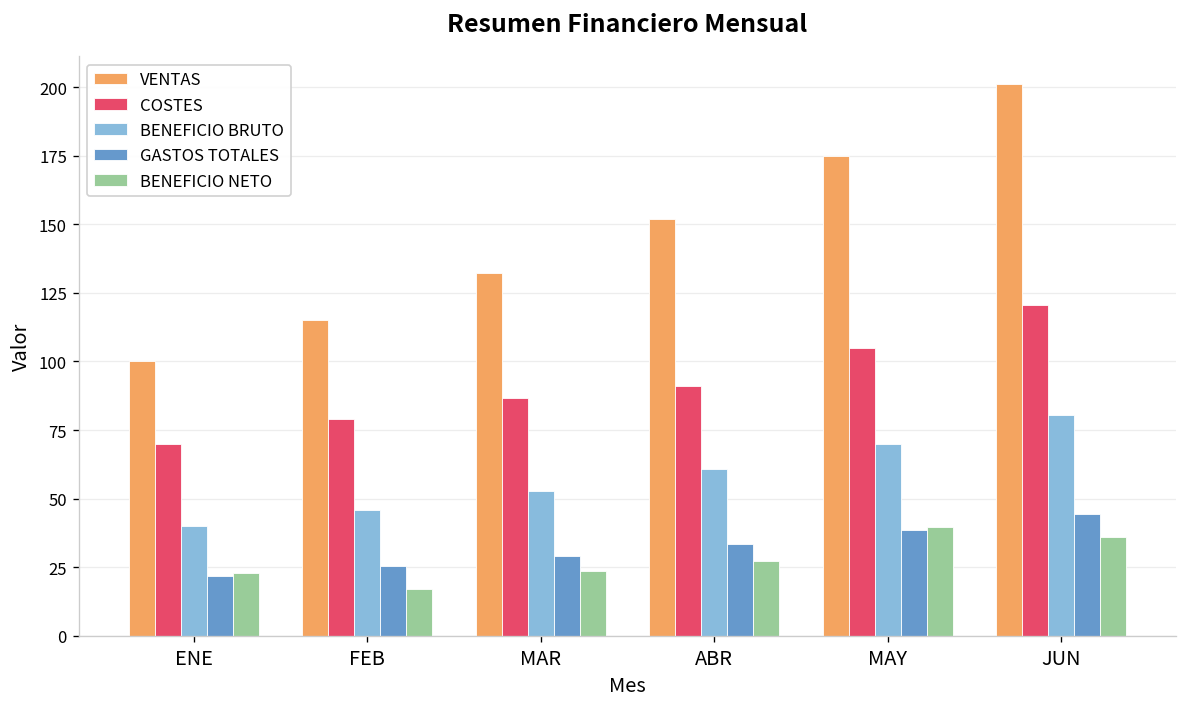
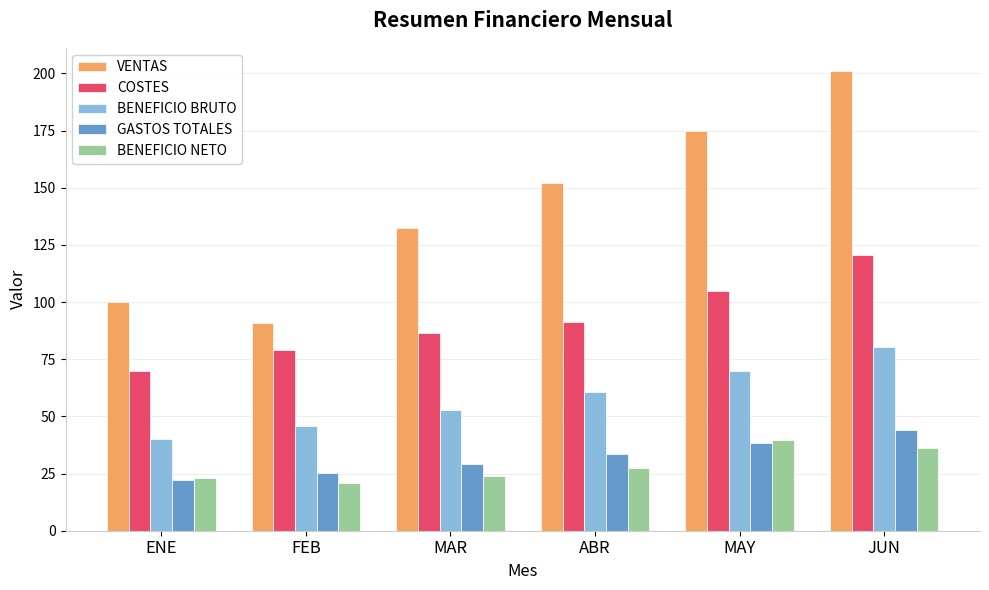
VENTAS, FEB: 115 -> 91
BENEFICIO NETO, FEB: 17 -> 21
